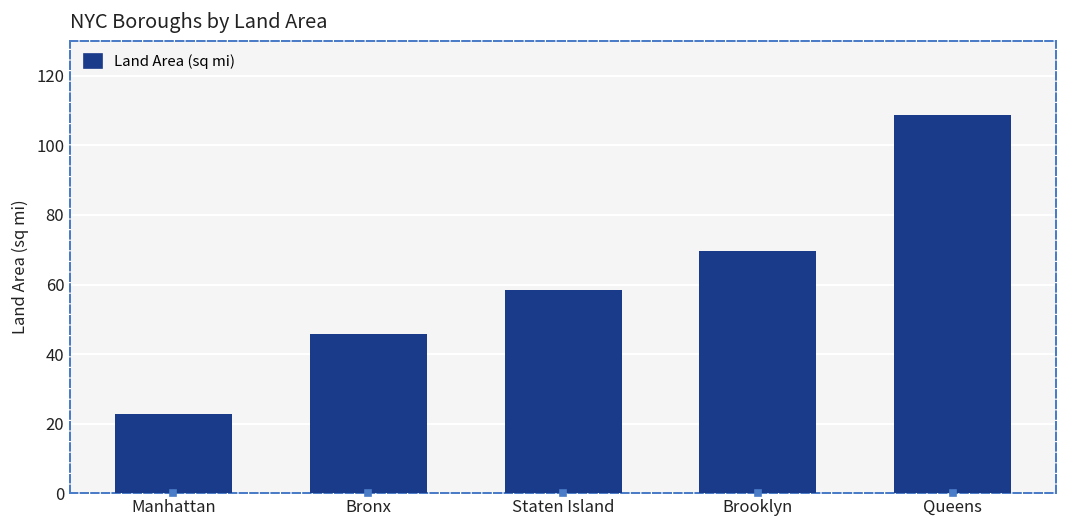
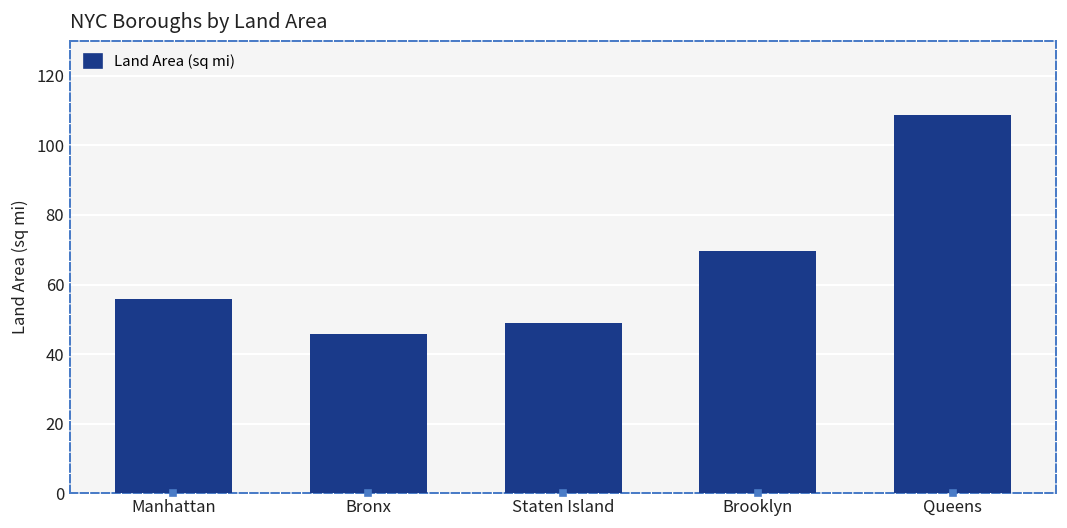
Land Area (sq mi), Manhattan: 23 -> 56
Land Area (sq mi), Staten Island: 58 -> 49
